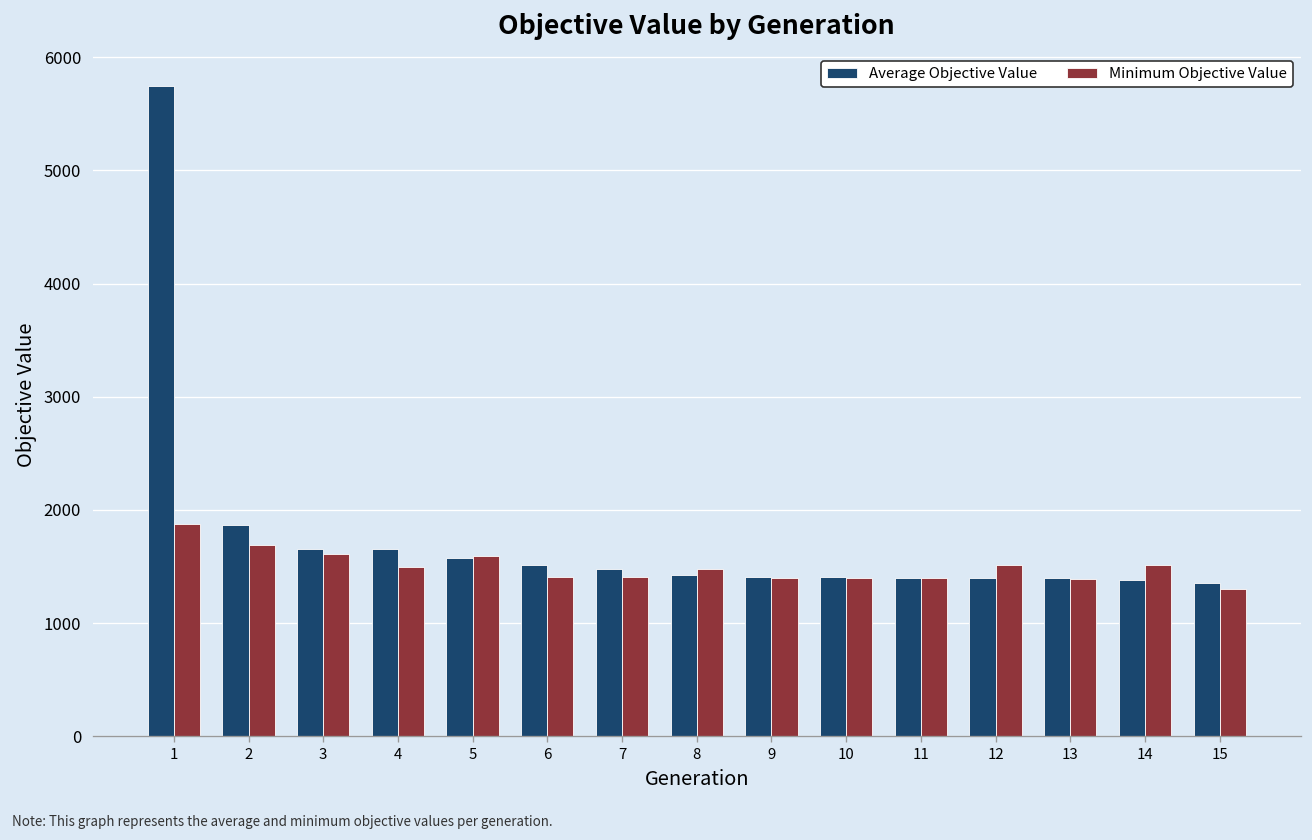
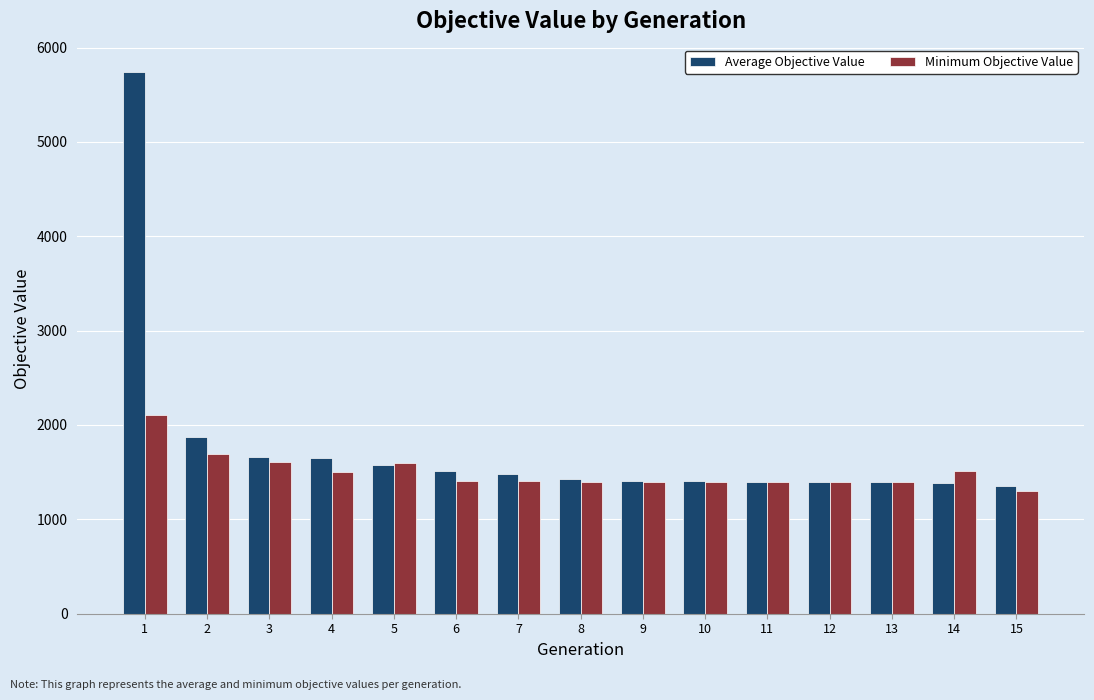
Minimum Objective Value, 1: 1900 -> 2100
Minimum Objective Value, 8: 1500 -> 1400
Minimum Objective Value, 12: 1500 -> 1400
